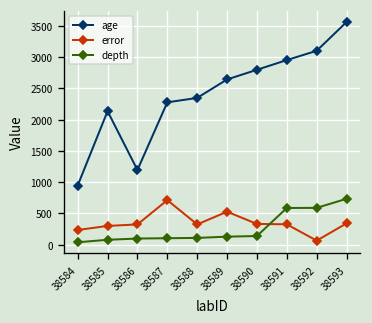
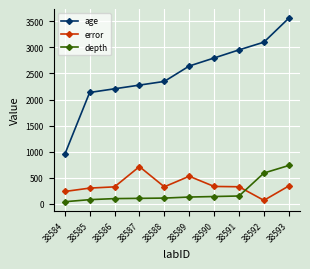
age, 38586: 1200 -> 2200
depth, 38591: 600 -> 200
